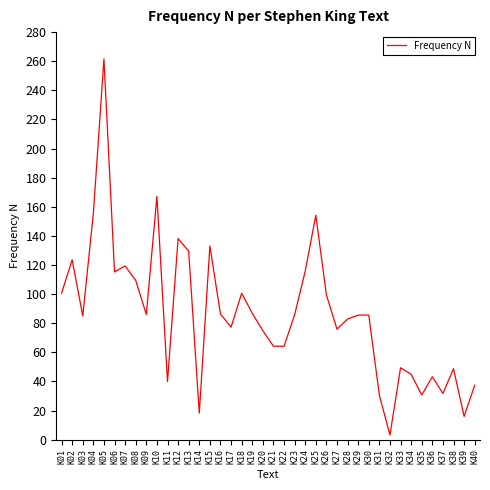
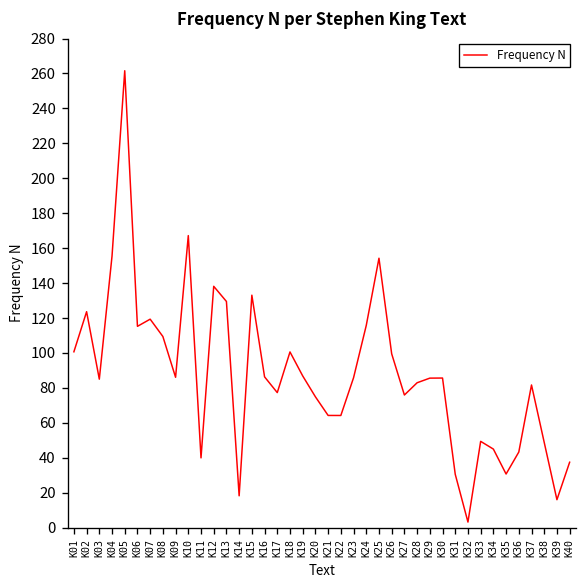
K37: 32 -> 82
